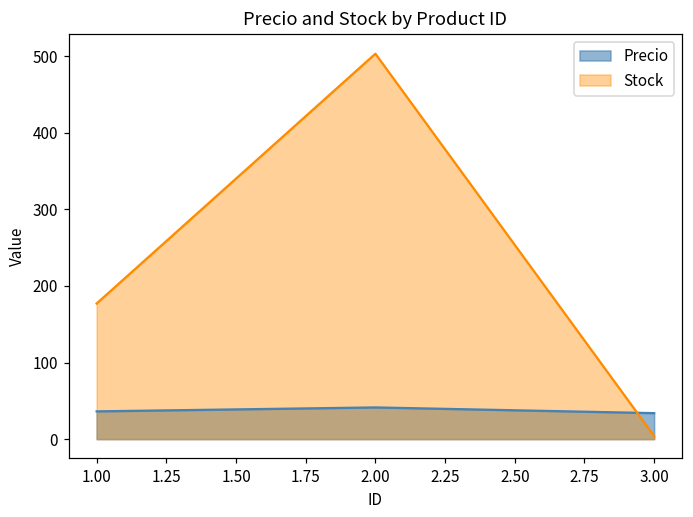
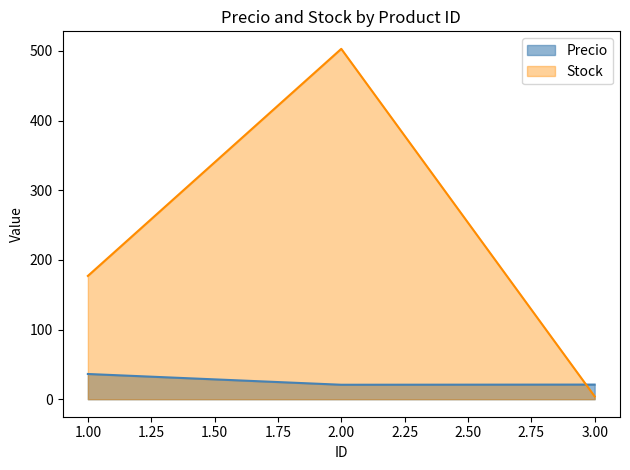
Precio, 2.00: 40 -> 20
Precio, 3.00: 30 -> 20
